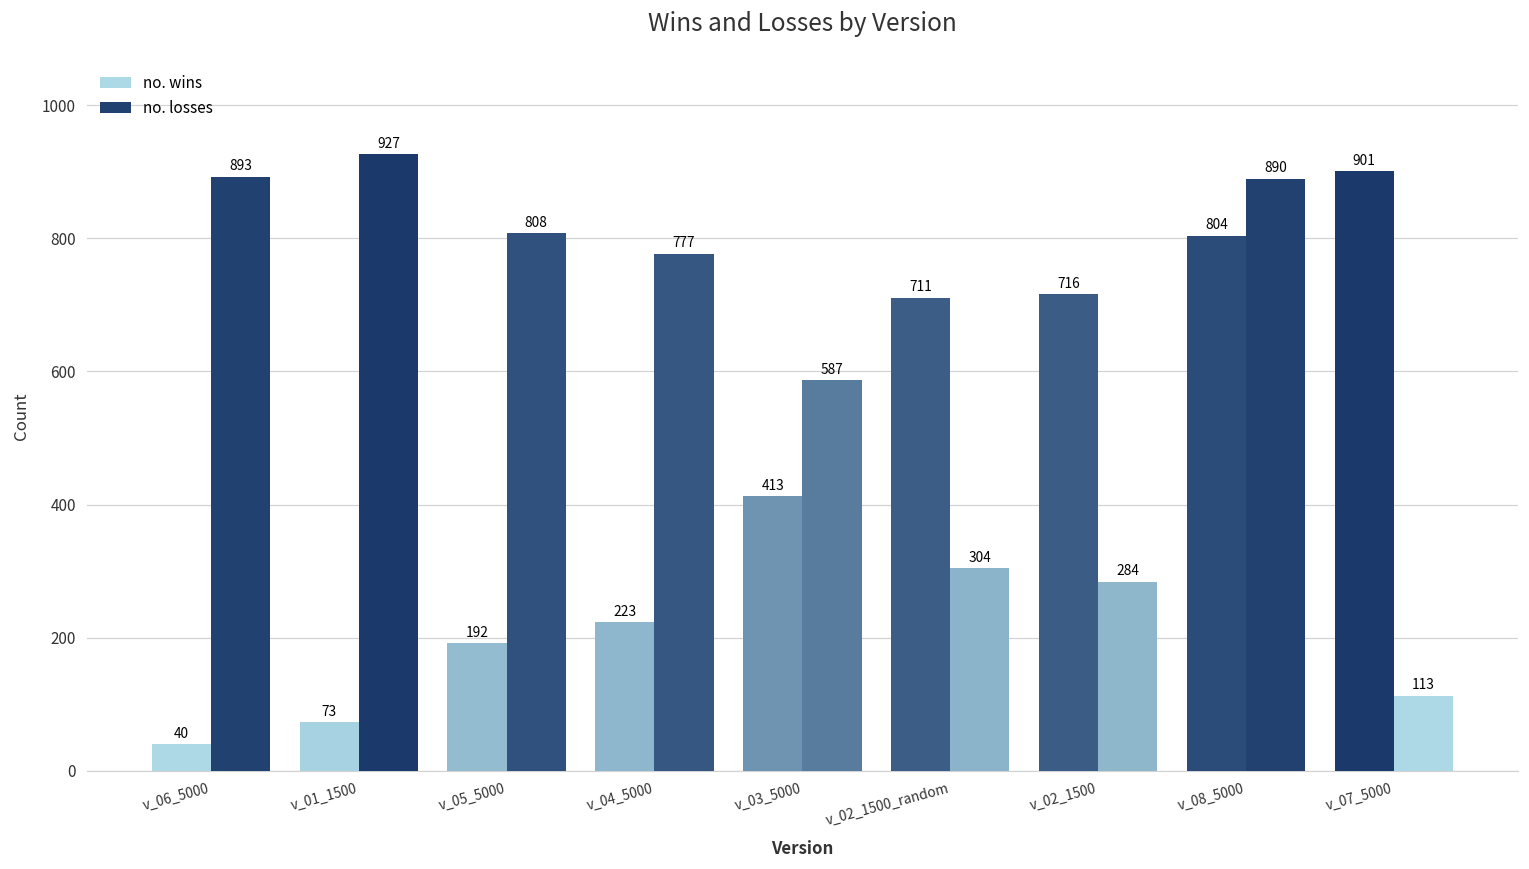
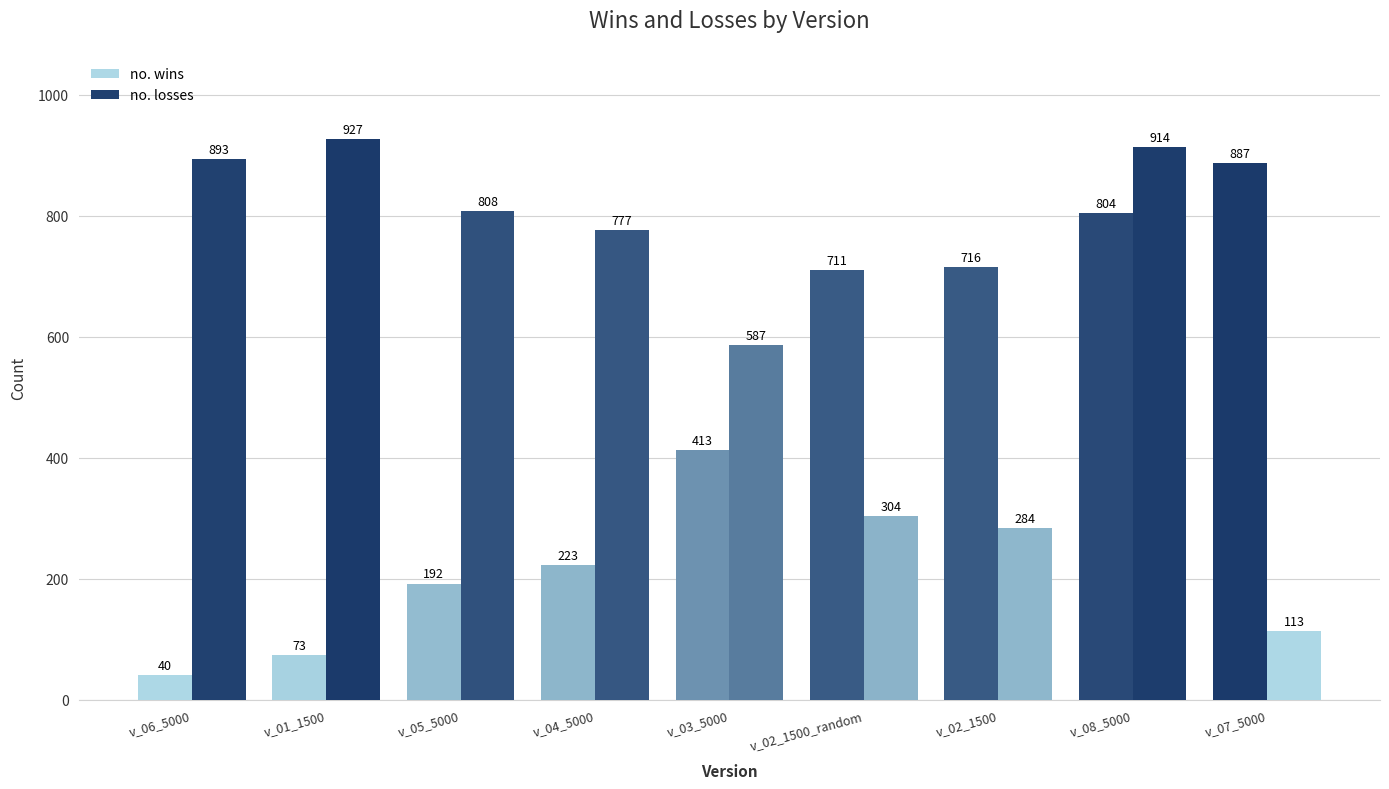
no. losses, v_08_5000: 890 -> 914
no. wins, v_07_5000: 901 -> 887
